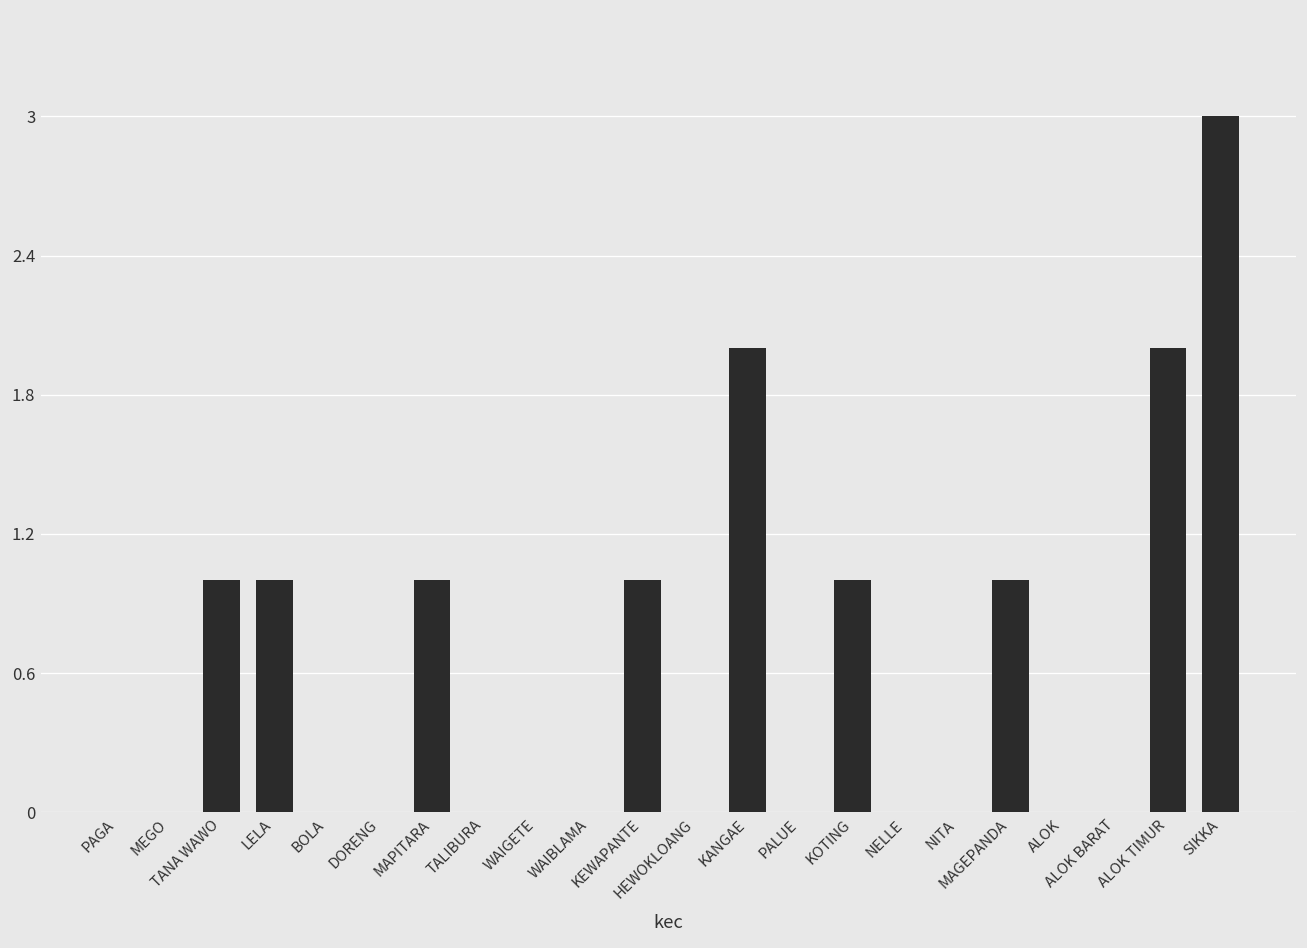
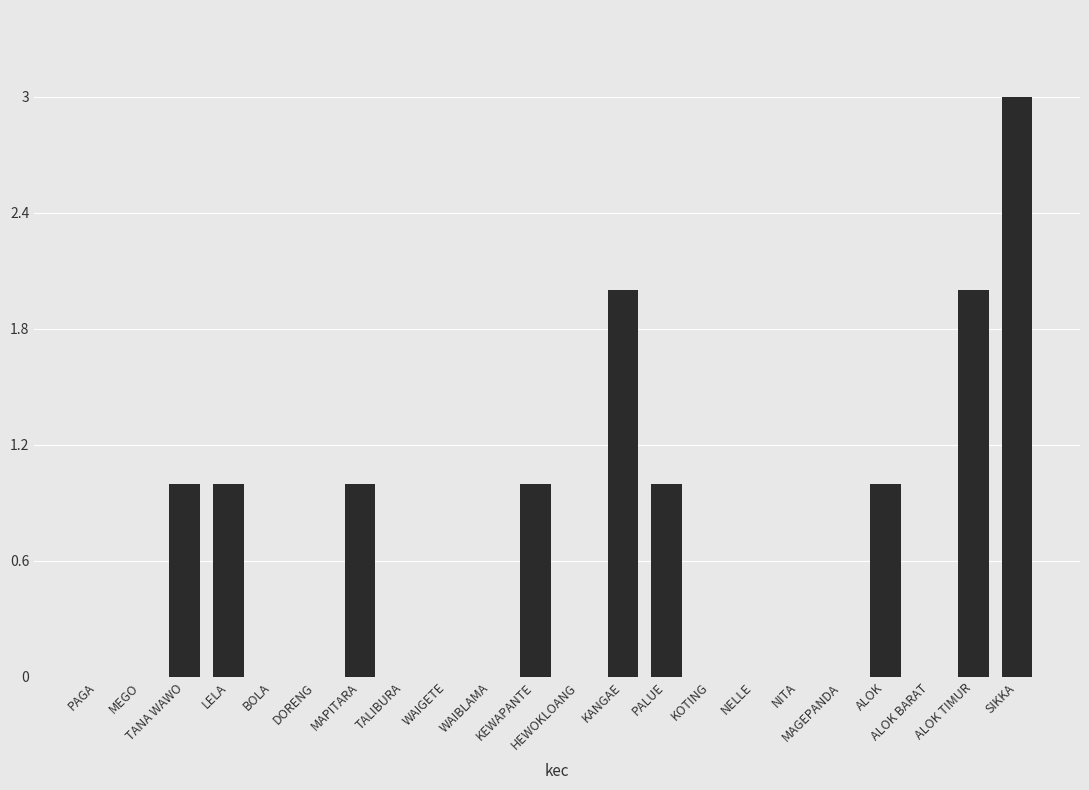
PALUE: 0 -> 1
KOTING: 1 -> 0
MAGEPANDA: 1 -> 0
ALOK: 0 -> 1
